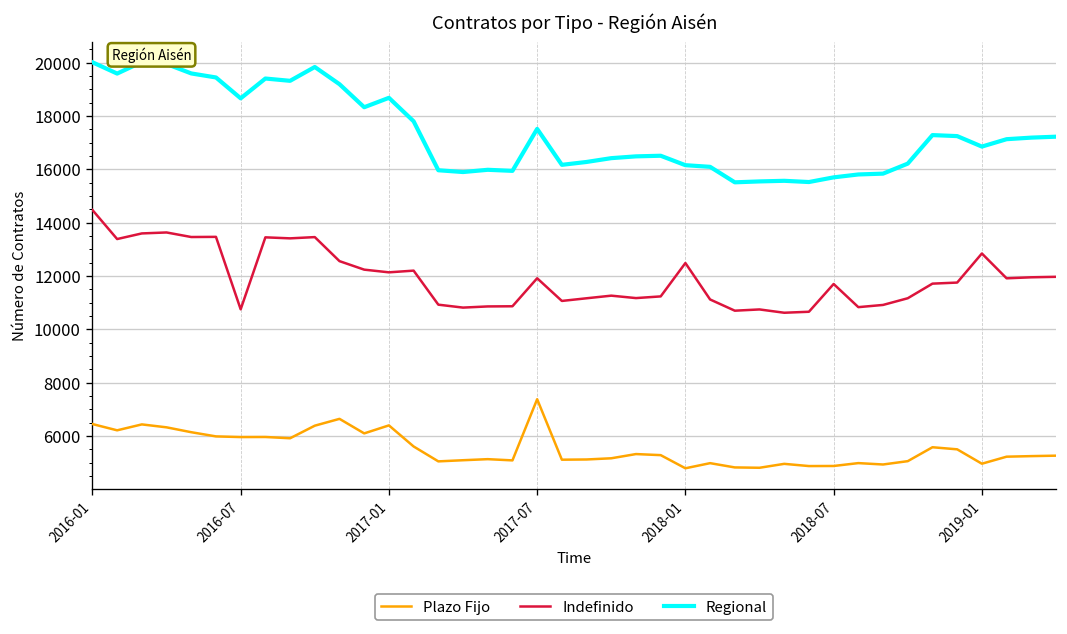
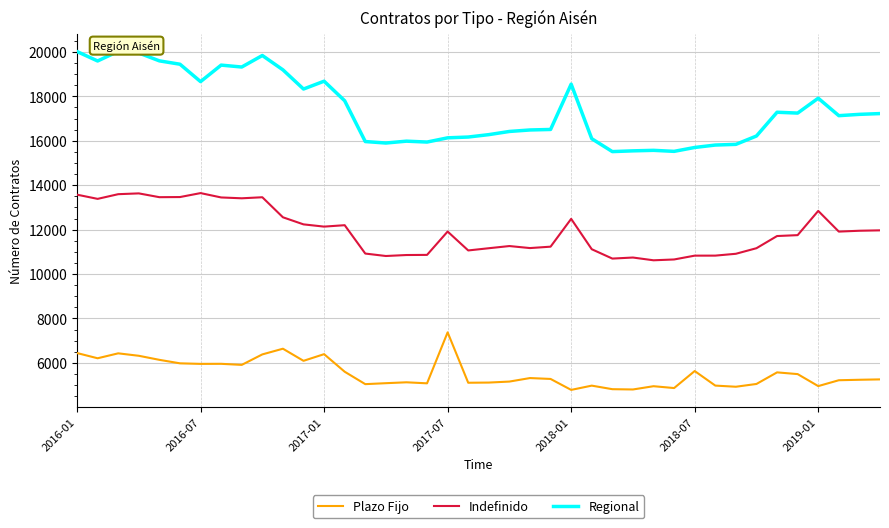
Indefinido, 2016-01: 14500 -> 13600
Indefinido, 2016-07: 10700 -> 13600
Regional, 2017-07: 17500 -> 16100
Regional, 2018-01: 16200 -> 18500
Plazo Fijo, 2018-07: 4900 -> 5600
Indefinido, 2018-07: 11700 -> 10800
Regional, 2019-01: 16900 -> 17900
